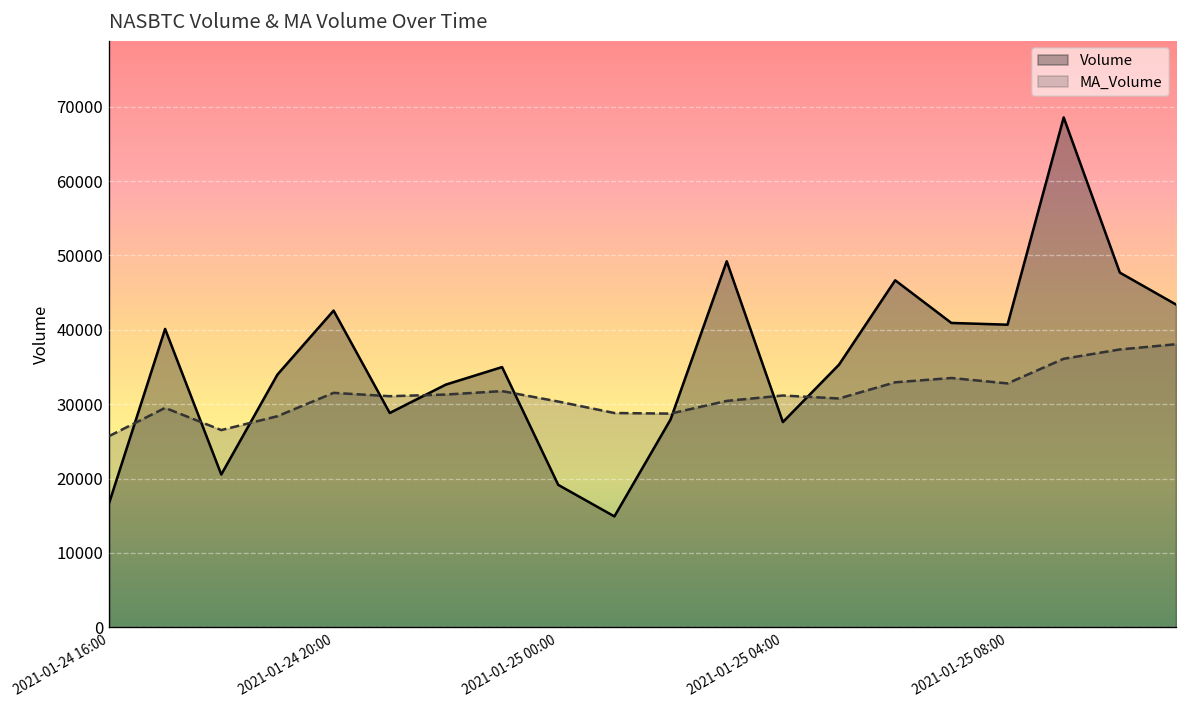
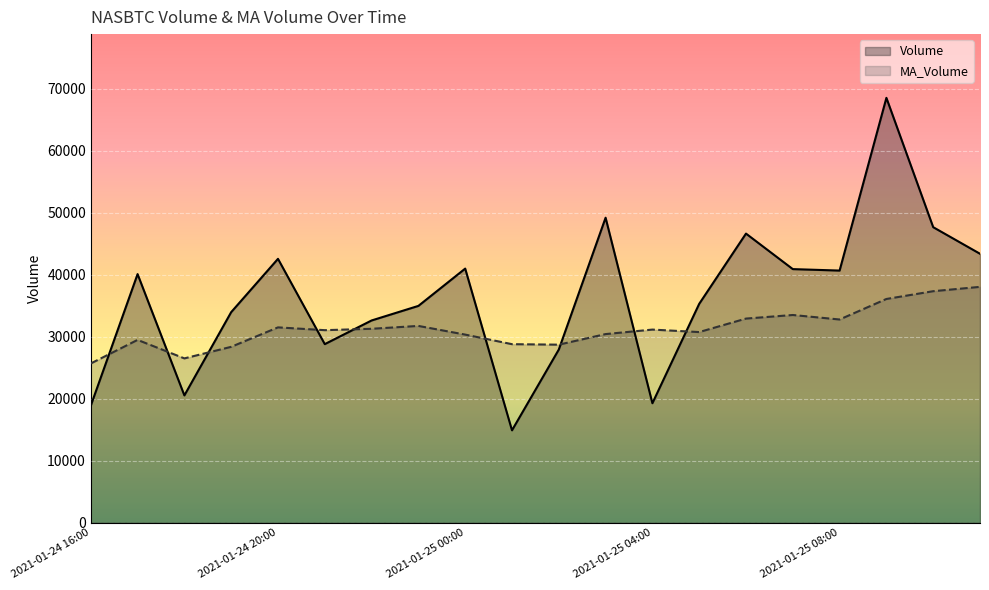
Volume, 2021-01-24 16:00: 17000 -> 19000
Volume, 2021-01-25 00:00: 19000 -> 41000
Volume, 2021-01-25 04:00: 28000 -> 19000
